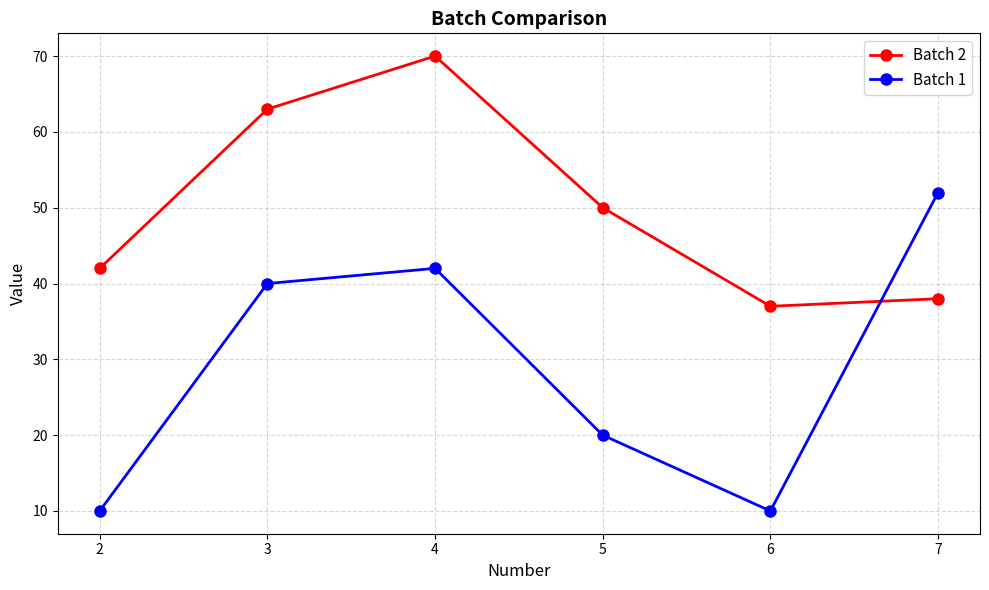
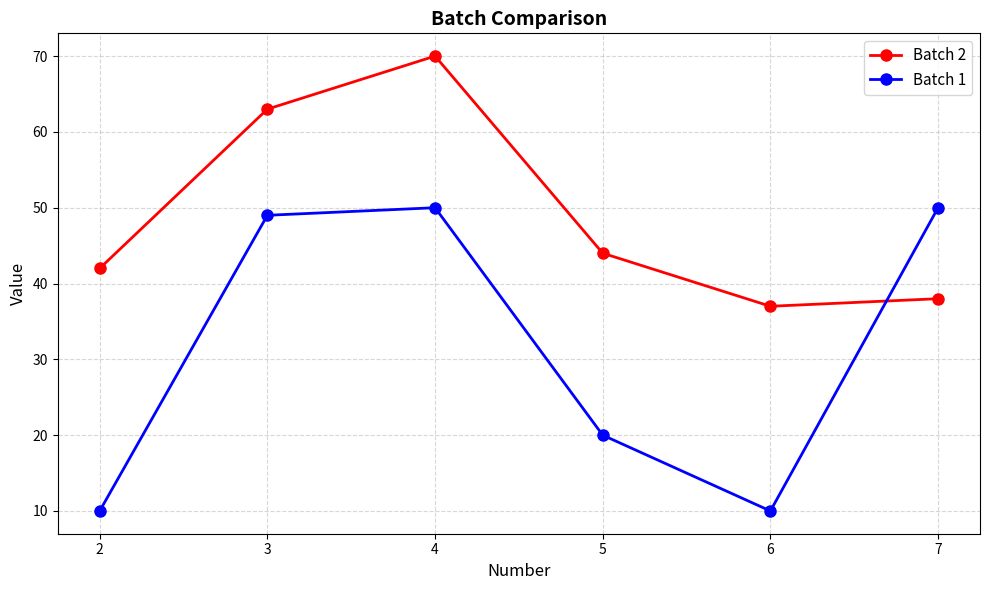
Batch 1, 3: 40 -> 49
Batch 1, 4: 42 -> 50
Batch 2, 5: 50 -> 44
Batch 1, 7: 52 -> 50
